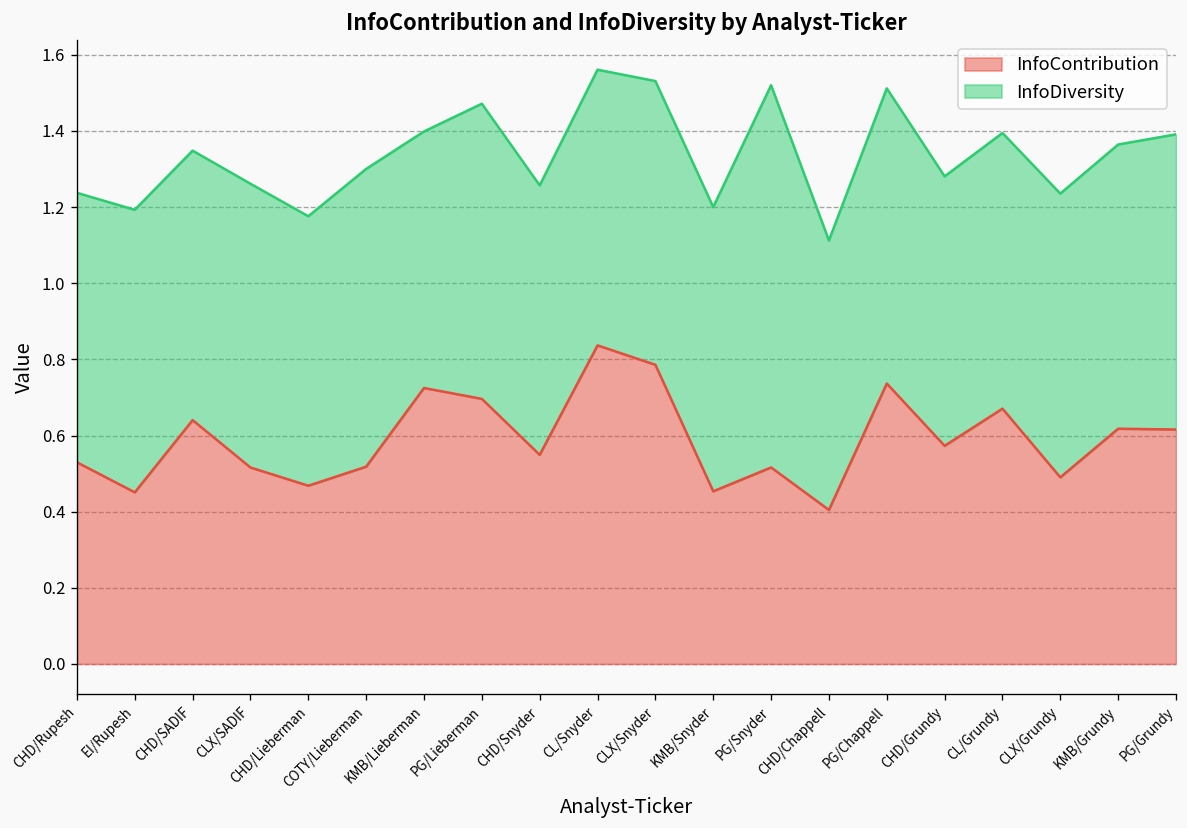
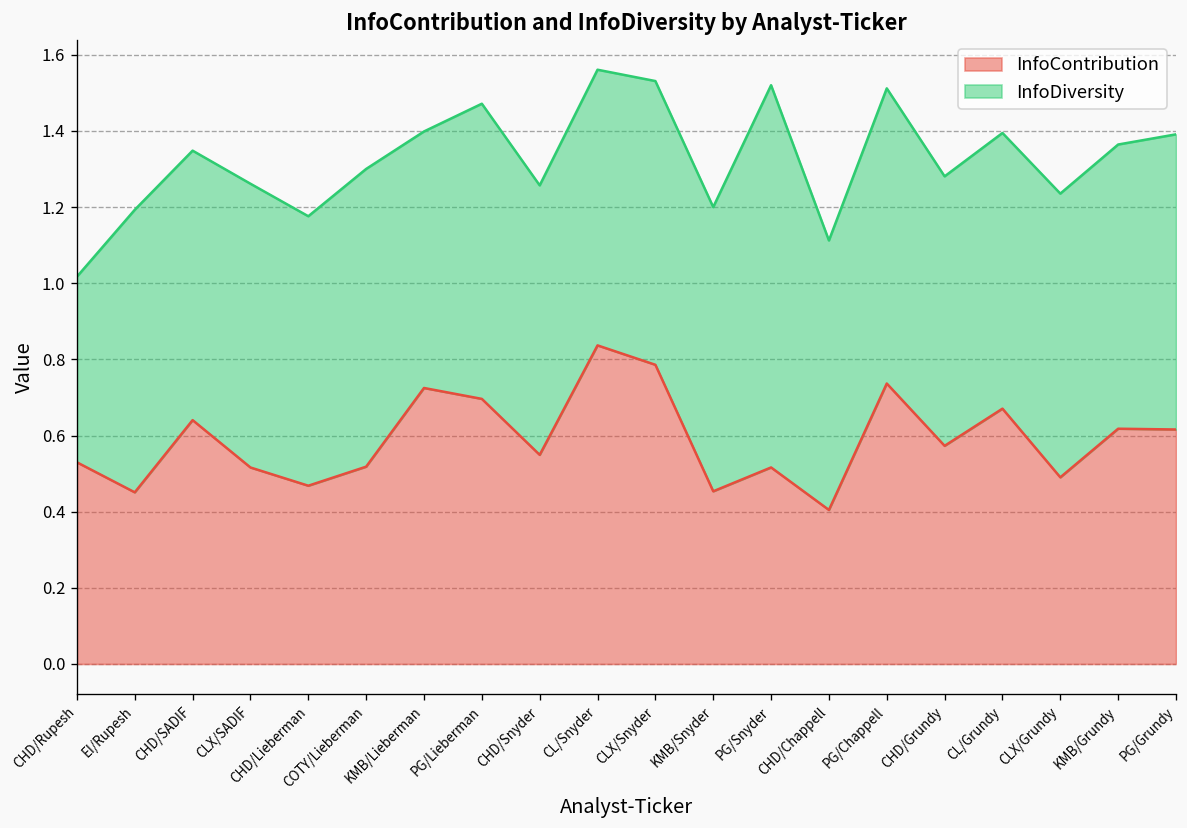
InfoDiversity, CHD/Rupesh: 0.71 -> 0.49
